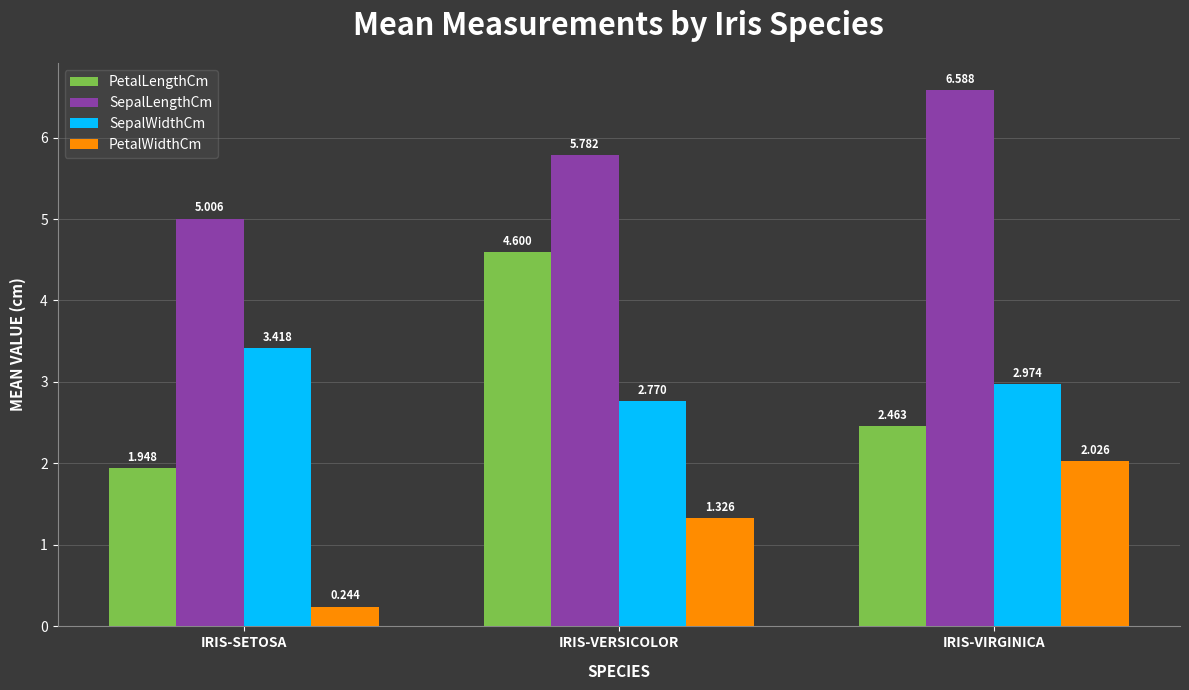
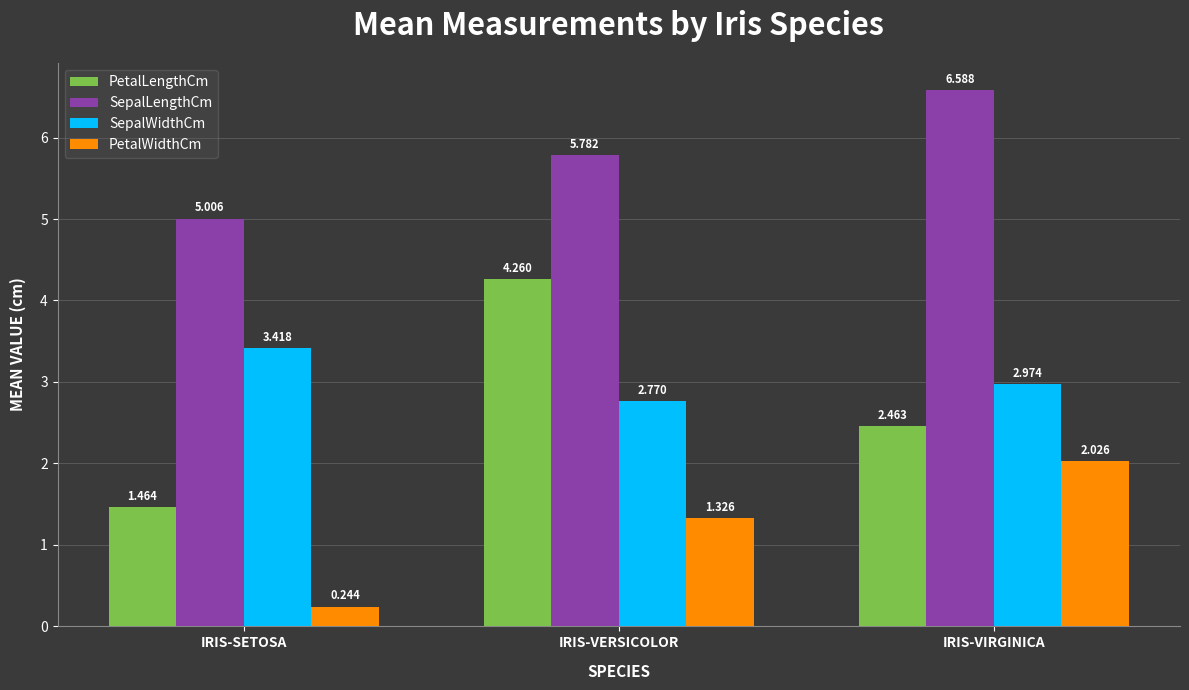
PetalLengthCm, IRIS-SETOSA: 1.948 -> 1.464
PetalLengthCm, IRIS-VERSICOLOR: 4.600 -> 4.260
